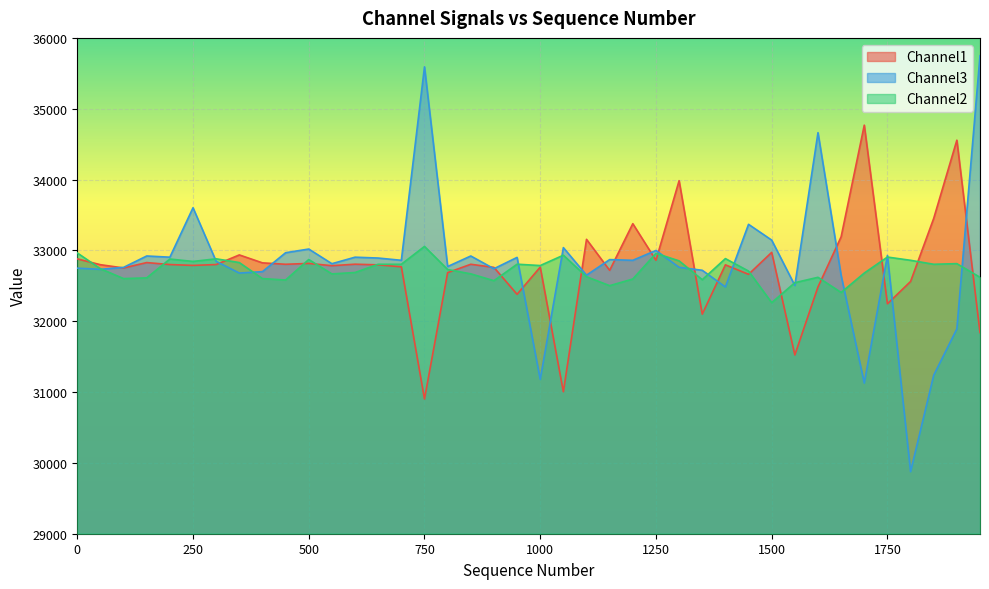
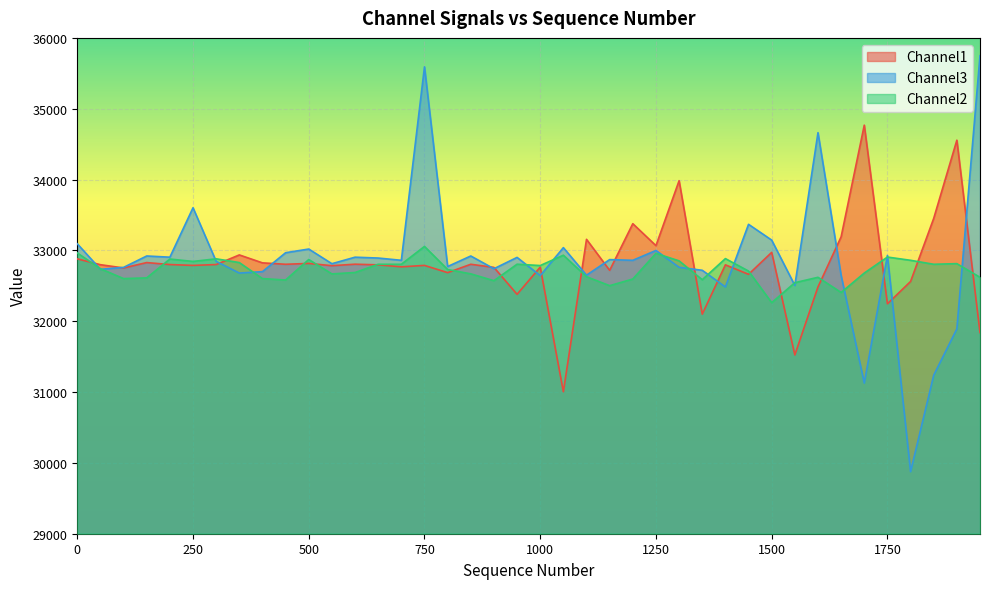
Channel3, 0: 32700 -> 33100
Channel1, 750: 30900 -> 32800
Channel3, 1000: 31200 -> 32600
Channel1, 1250: 32900 -> 33100
